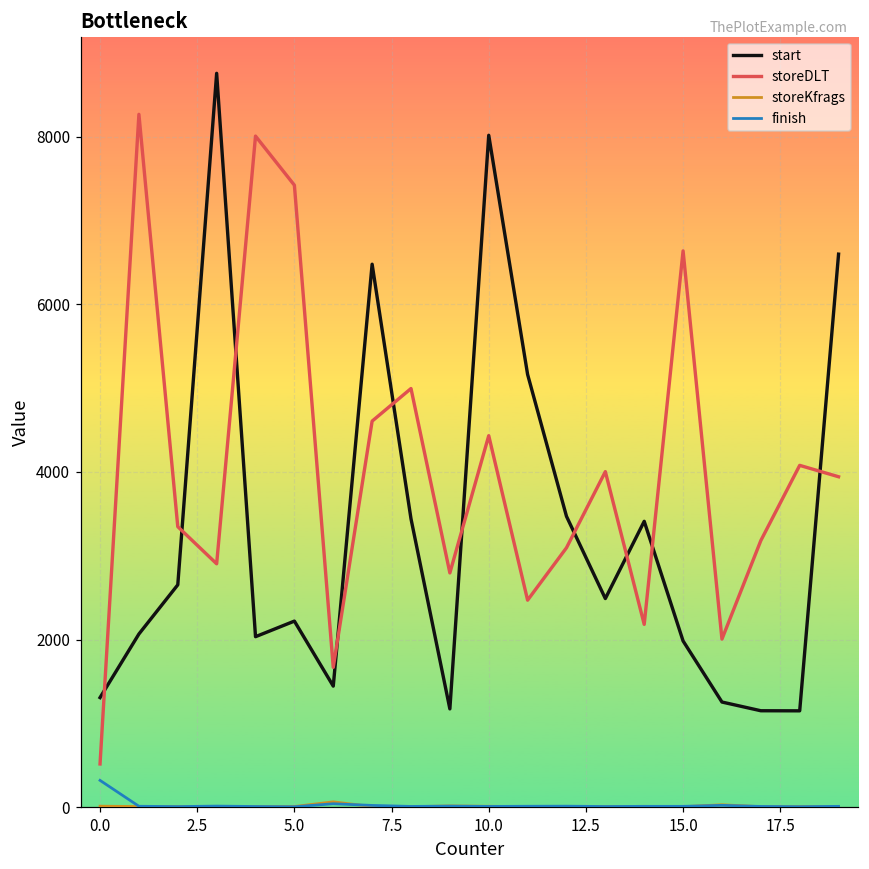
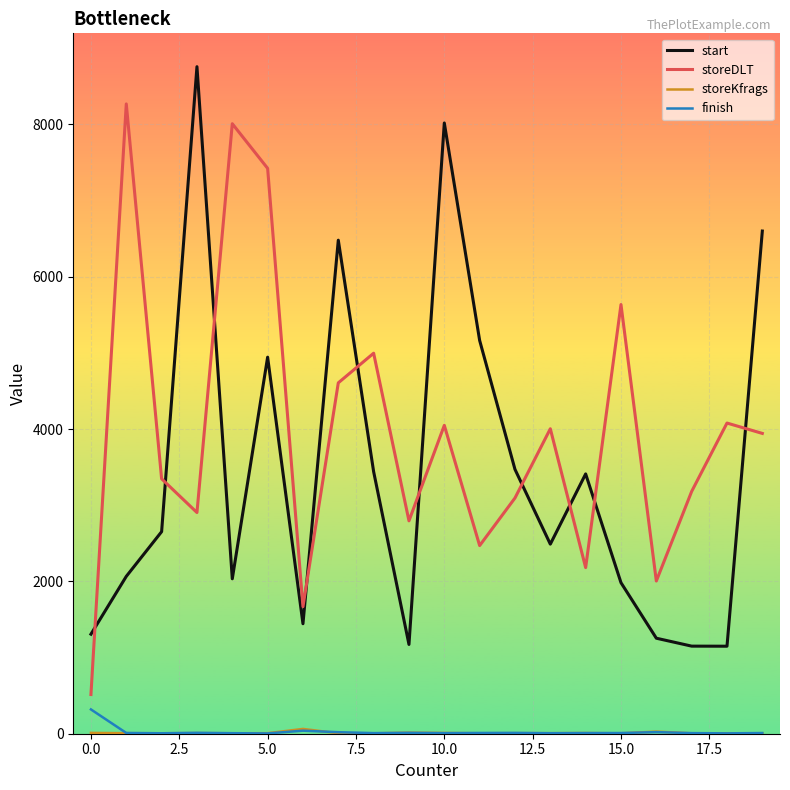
start, 5.0: 2200 -> 4900
storeDLT, 10.0: 4400 -> 4000
storeDLT, 15.0: 6600 -> 5600
